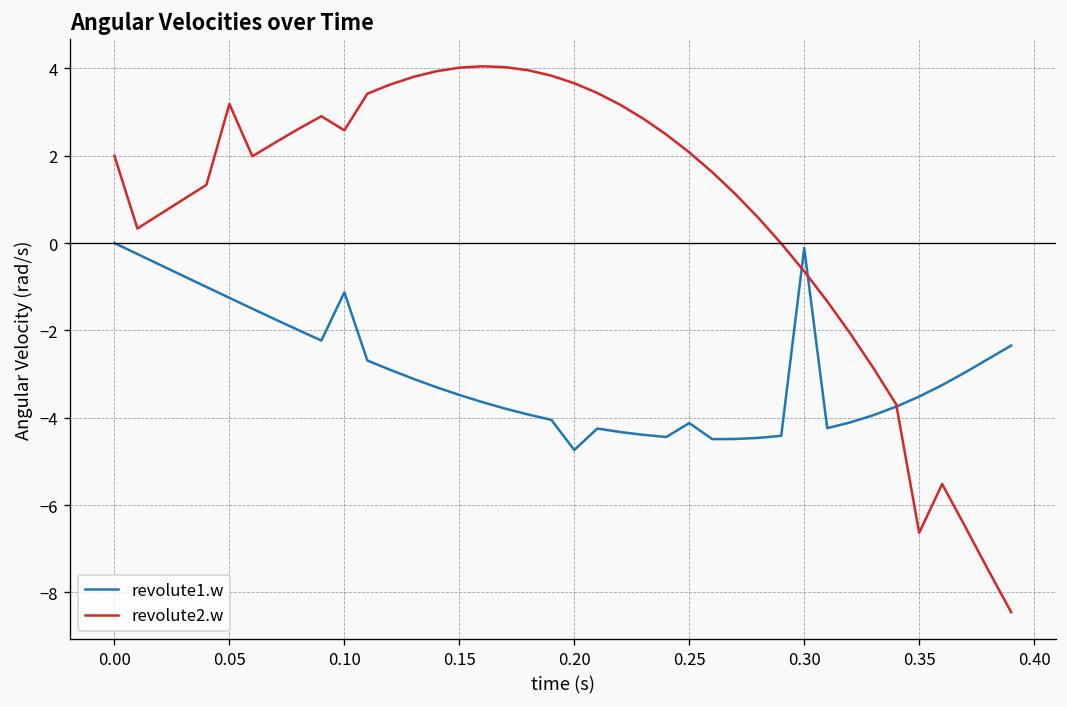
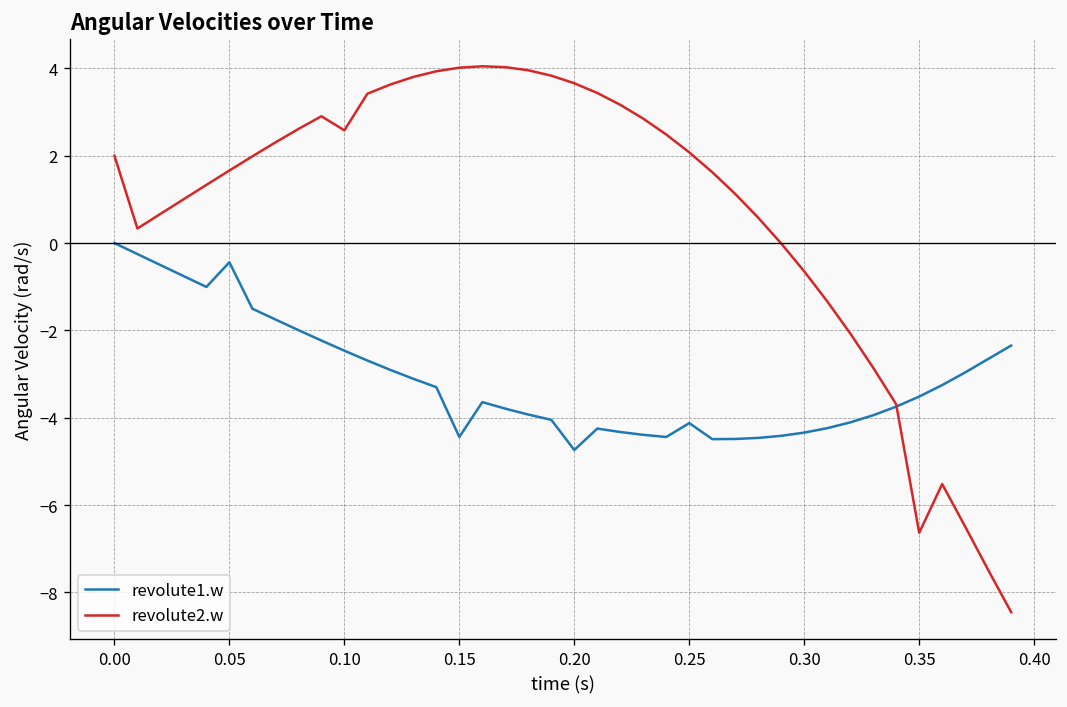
revolute1.w, 0.05: -1.3 -> -0.4
revolute2.w, 0.05: 3.2 -> 1.7
revolute1.w, 0.10: -1.1 -> -2.5
revolute1.w, 0.15: -3.5 -> -4.4
revolute1.w, 0.30: -0.1 -> -4.3
